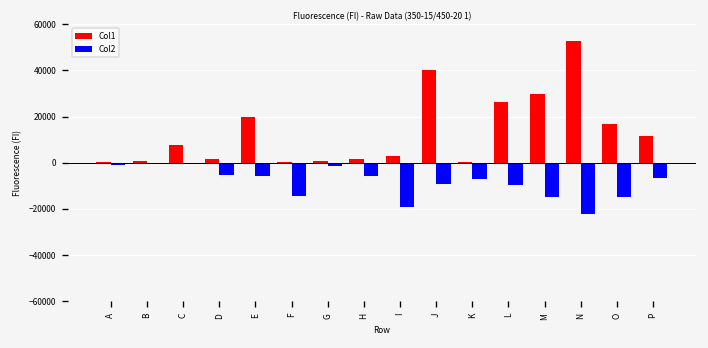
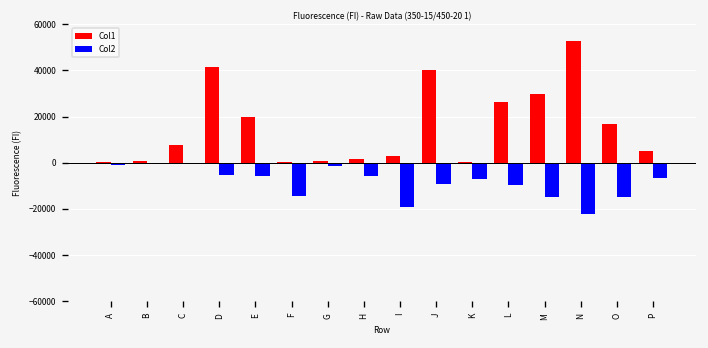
Col1, D: 1000 -> 41000
Col1, P: 12000 -> 5000
